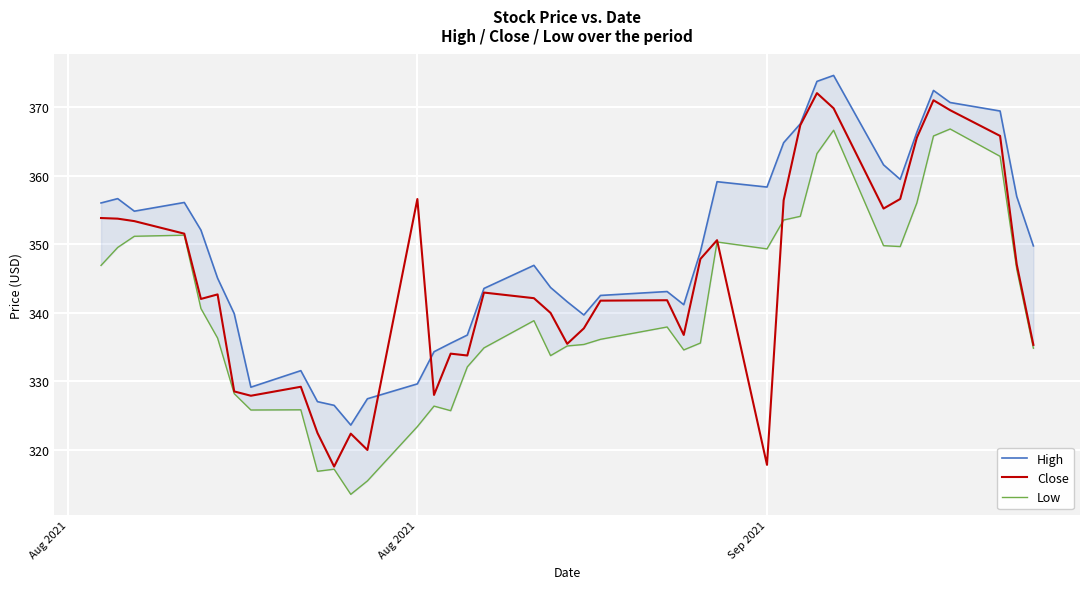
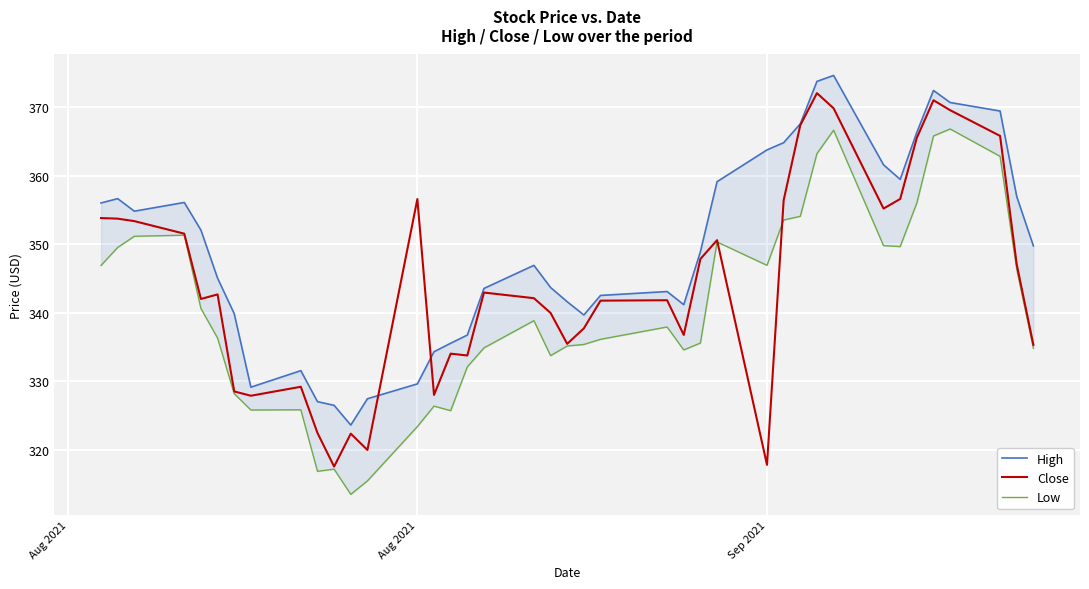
High, Sep 2021: 358 -> 364
Low, Sep 2021: 349 -> 347
